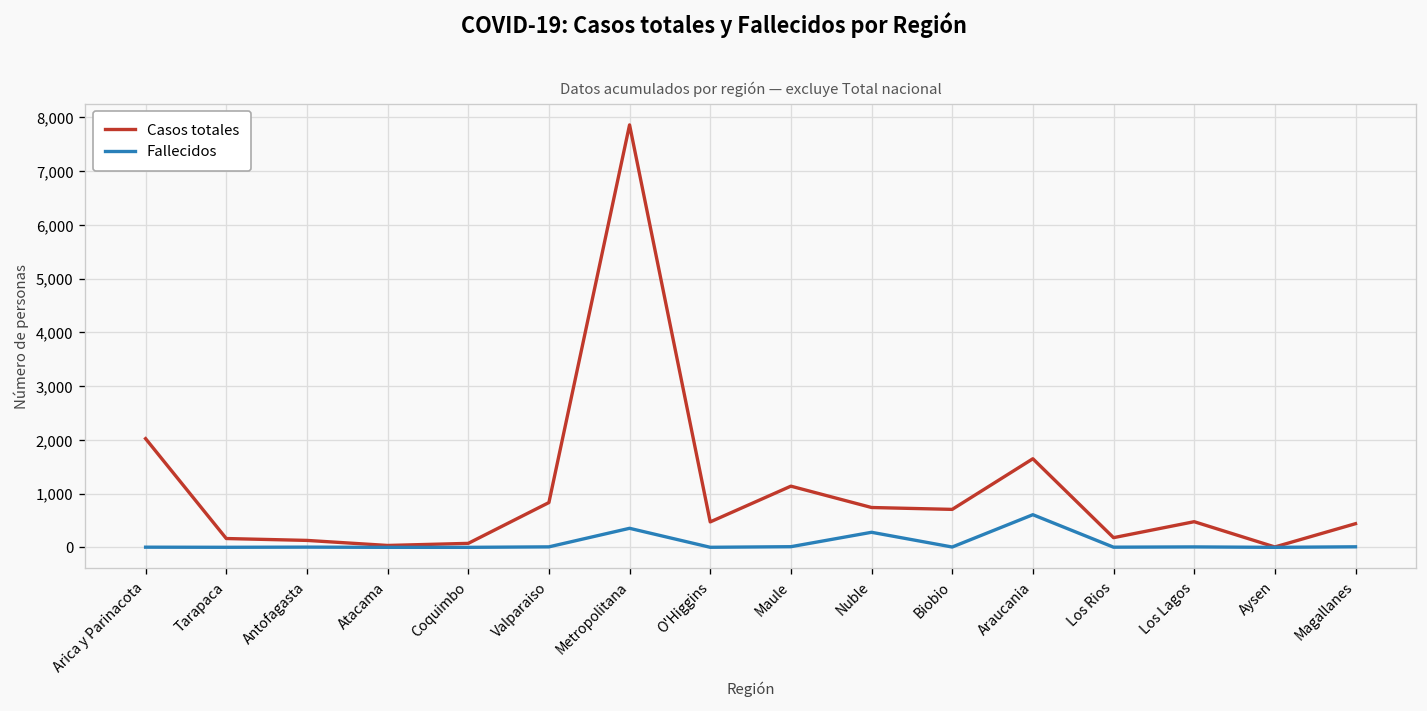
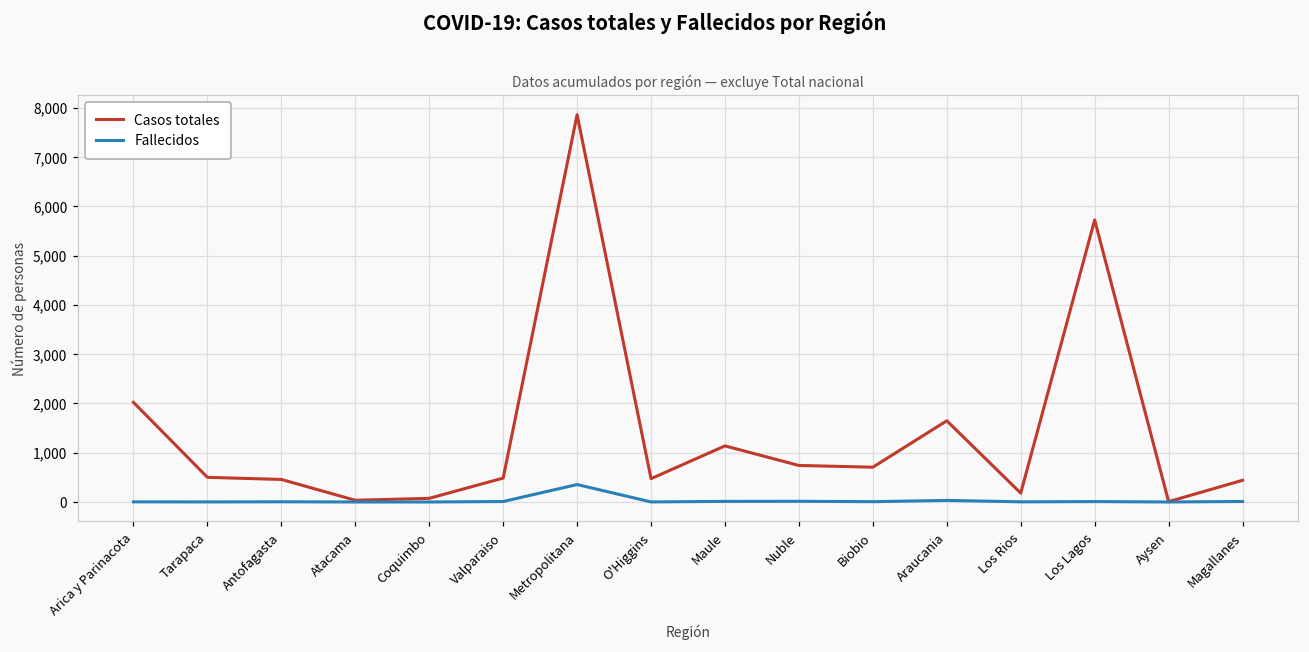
Casos totales, Tarapaca: 200 -> 500
Casos totales, Antofagasta: 100 -> 500
Casos totales, Valparaiso: 800 -> 500
Fallecidos, Nuble: 300 -> 0
Fallecidos, Araucania: 600 -> 0
Casos totales, Los Lagos: 500 -> 5,700
